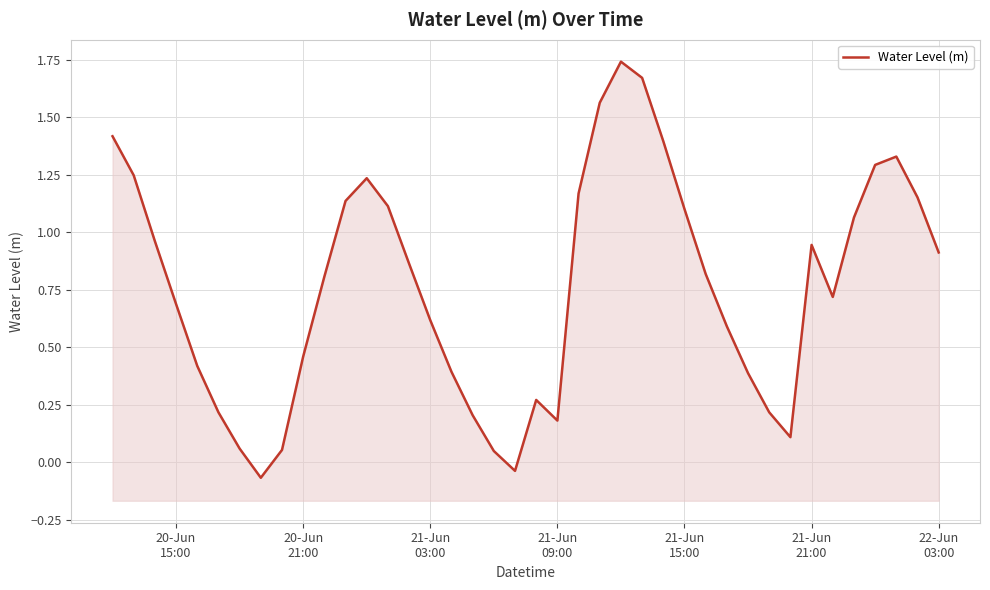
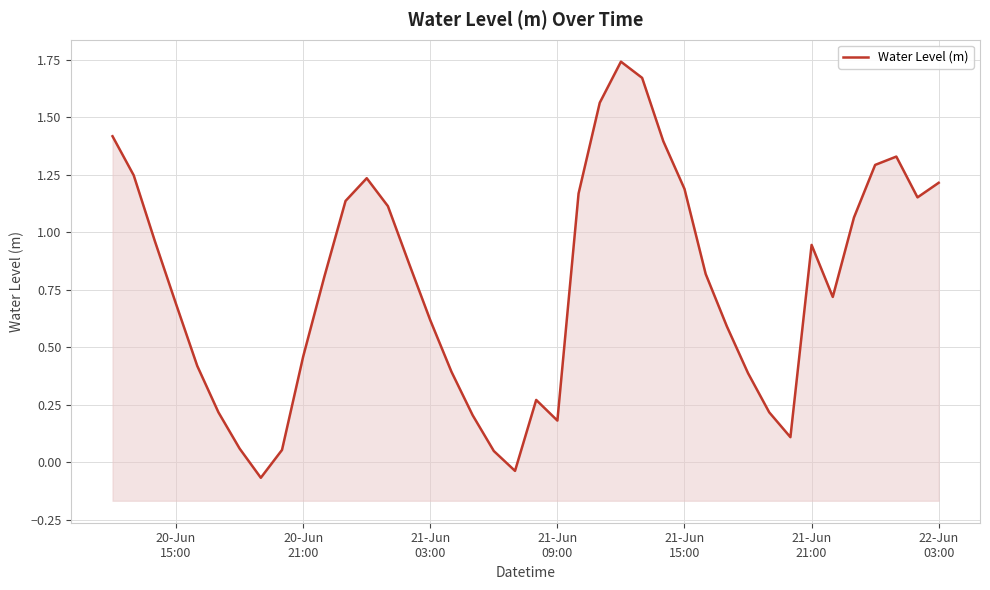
21-Jun 15:00: 1.10 -> 1.19
22-Jun 03:00: 0.91 -> 1.22
